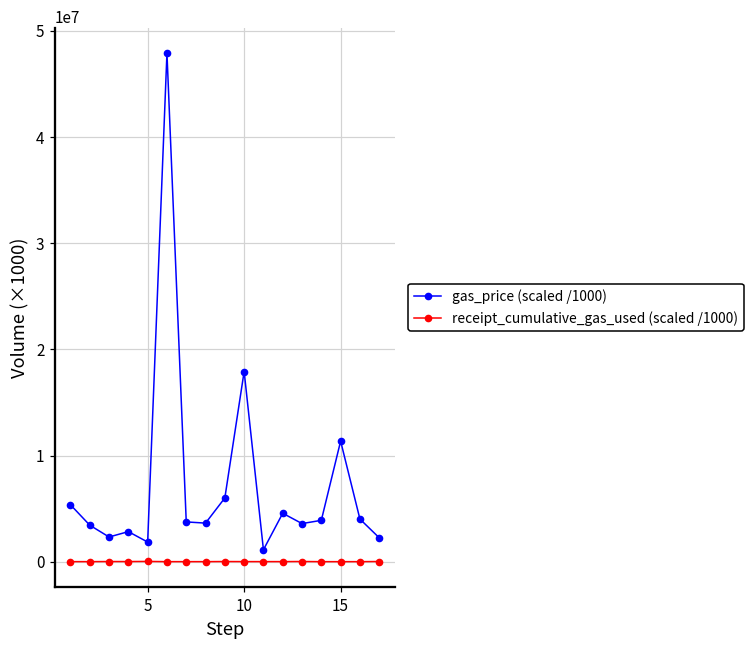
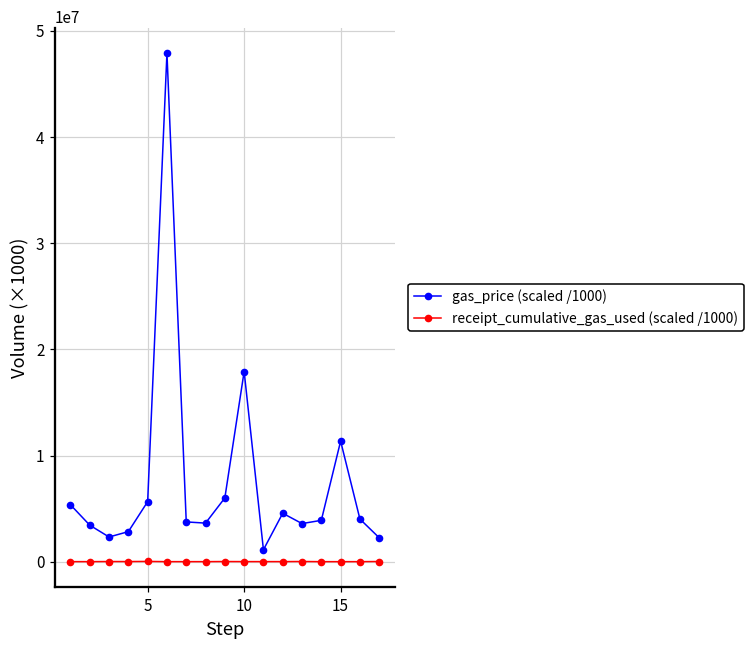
gas_price (scaled /1000), 5: 2000000 -> 6000000
